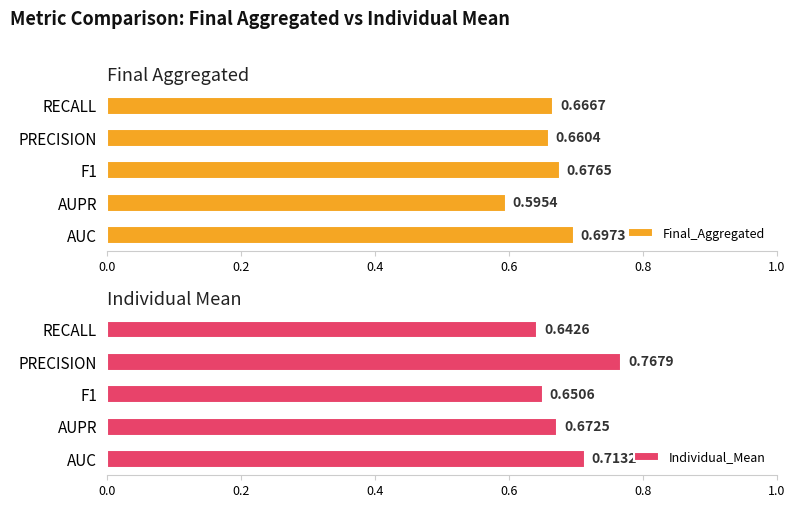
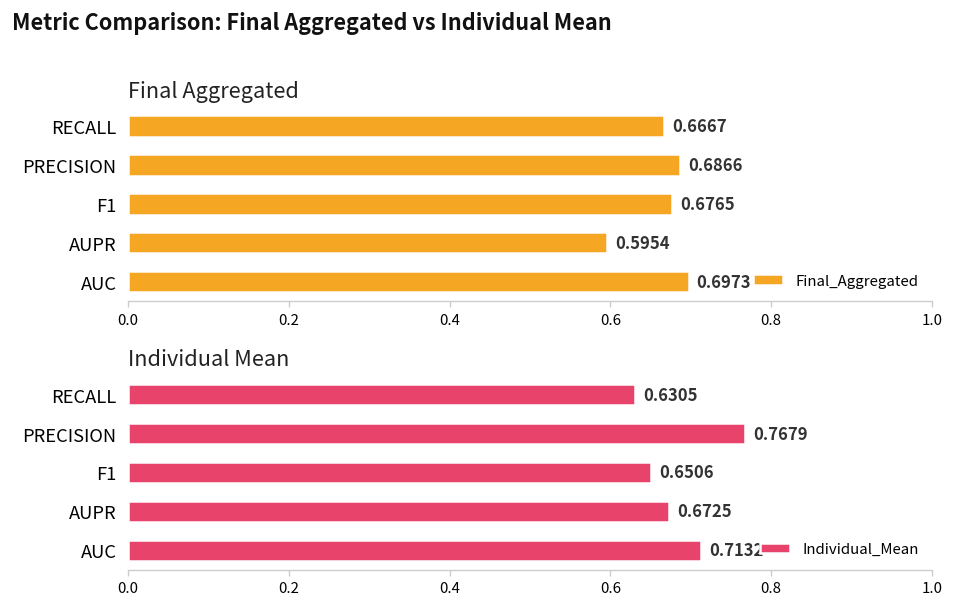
Final Aggregated, PRECISION: 0.6604 -> 0.6866
Individual Mean, RECALL: 0.6426 -> 0.6305
